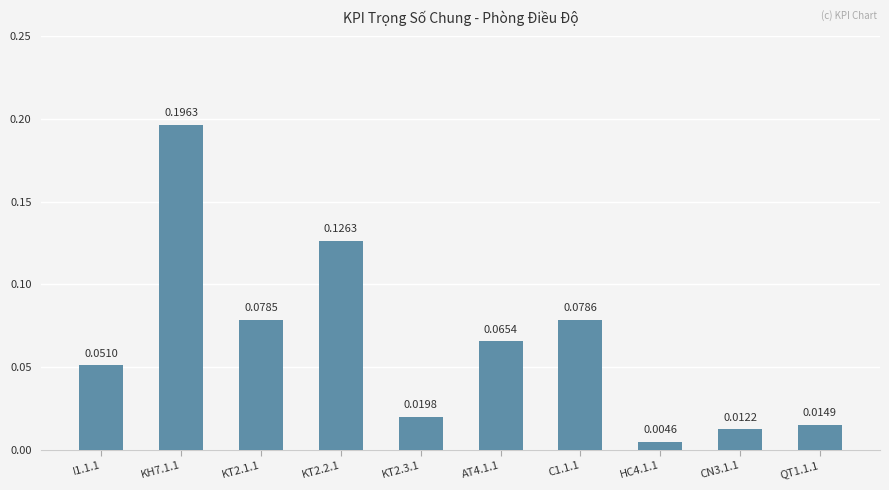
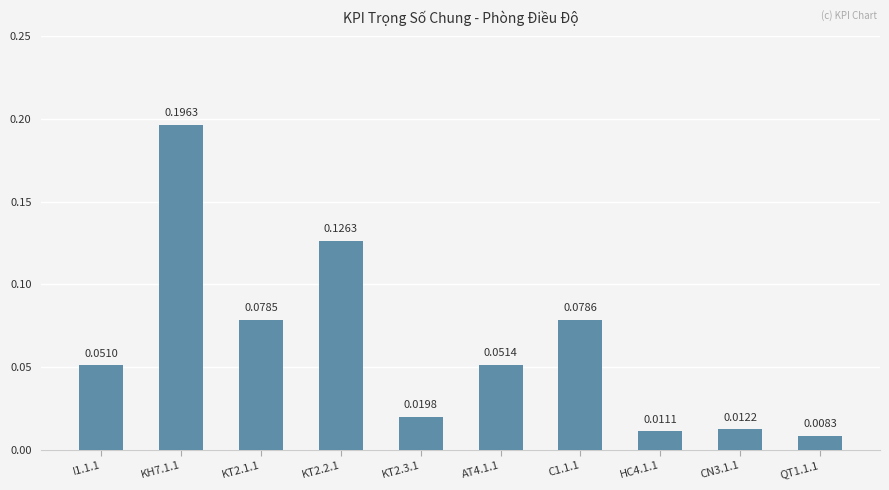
AT4.1.1: 0.0654 -> 0.0514
HC4.1.1: 0.0046 -> 0.0111
QT1.1.1: 0.0149 -> 0.0083
